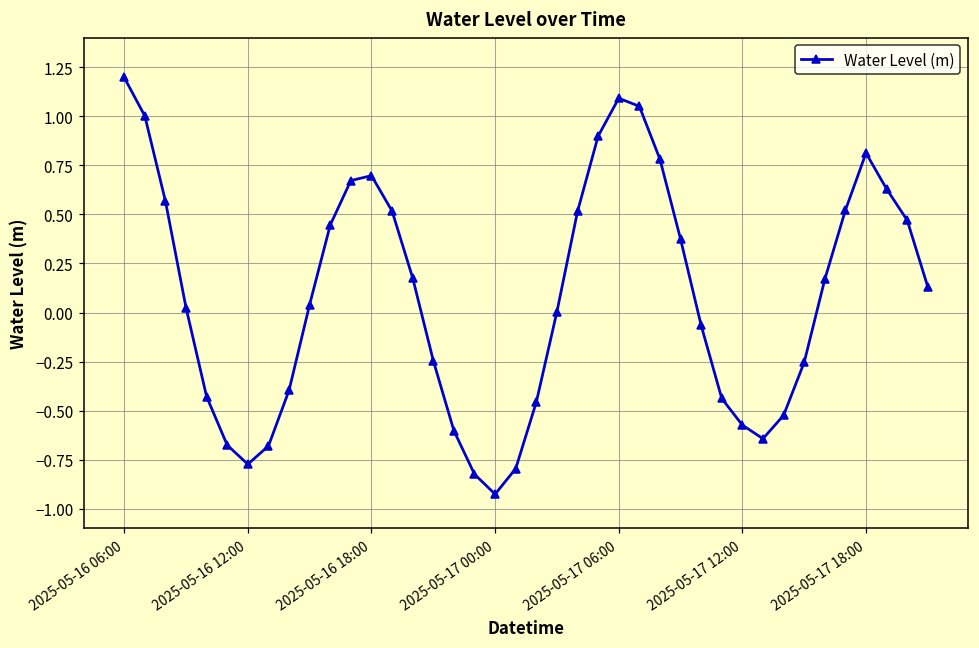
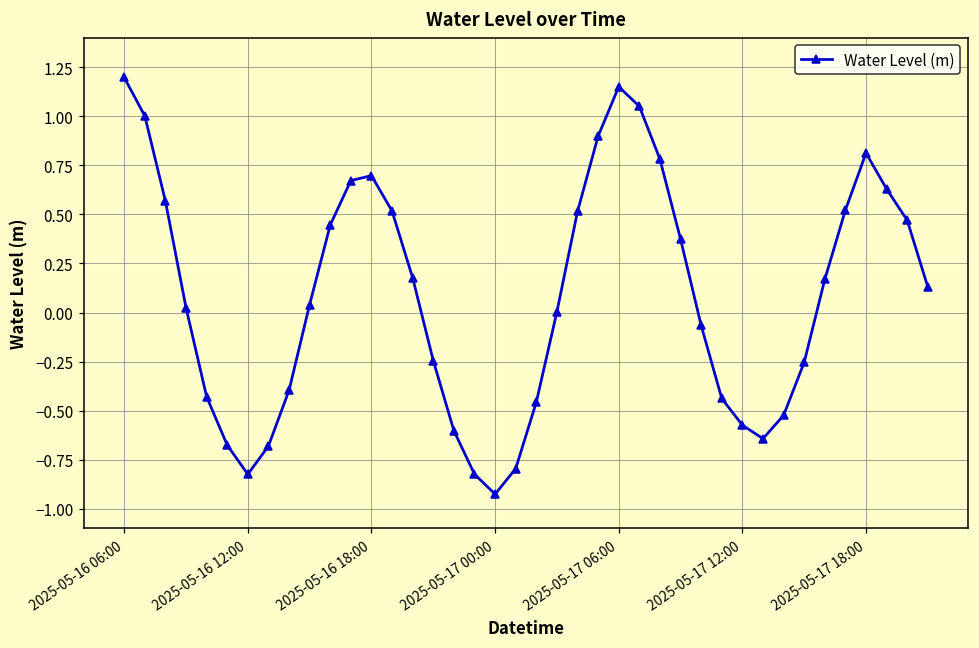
2025-05-16 12:00: -0.77 -> -0.82
2025-05-17 06:00: 1.09 -> 1.15
